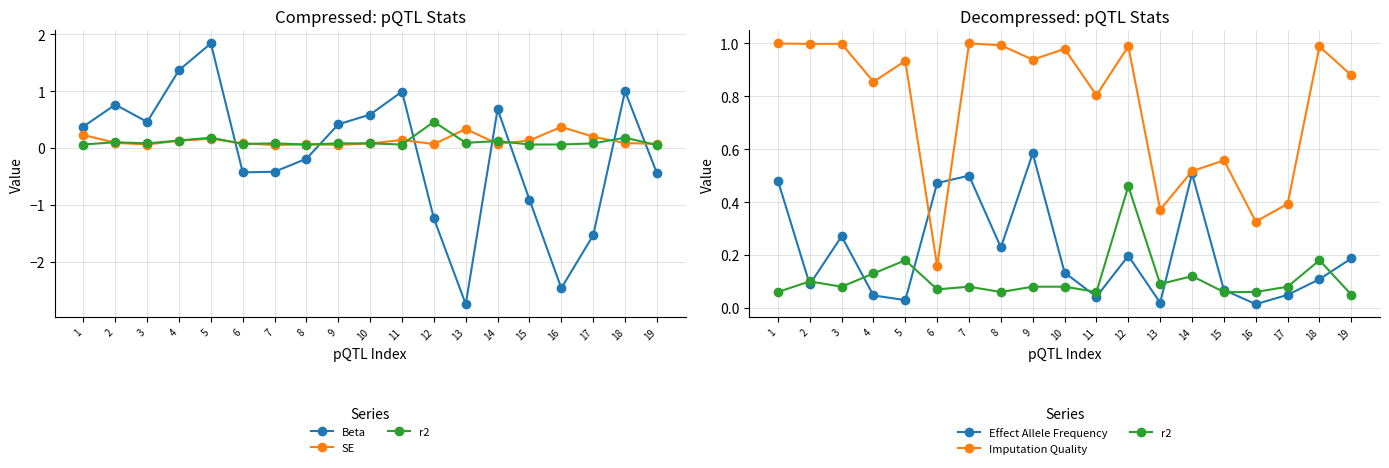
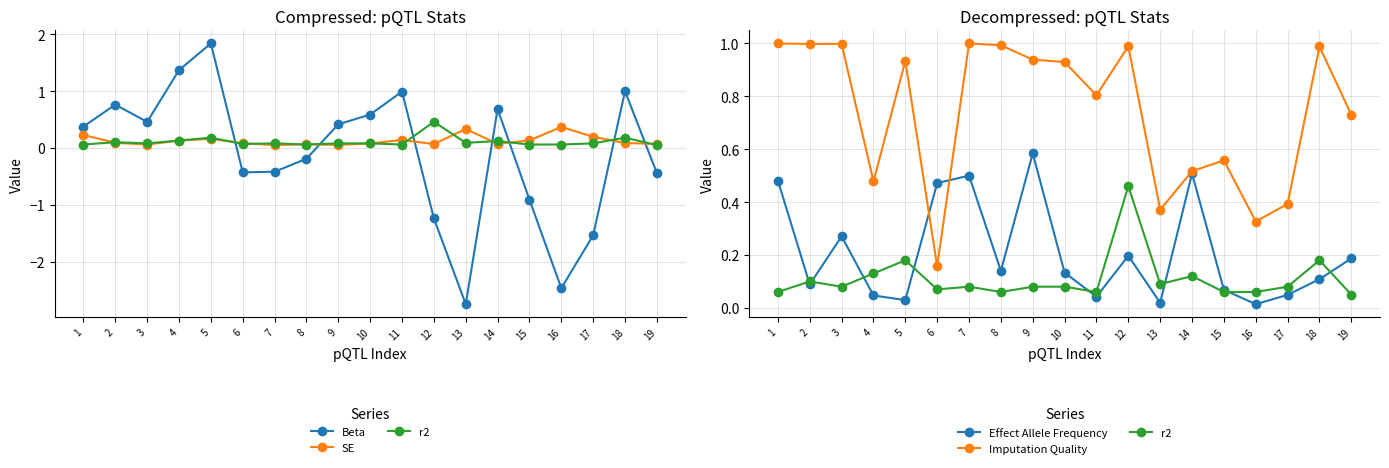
Decompressed: pQTL Stats, Imputation Quality, 4: 0.86 -> 0.48
Decompressed: pQTL Stats, Effect Allele Frequency, 8: 0.23 -> 0.14
Decompressed: pQTL Stats, Imputation Quality, 10: 0.98 -> 0.93
Decompressed: pQTL Stats, Imputation Quality, 19: 0.88 -> 0.73
